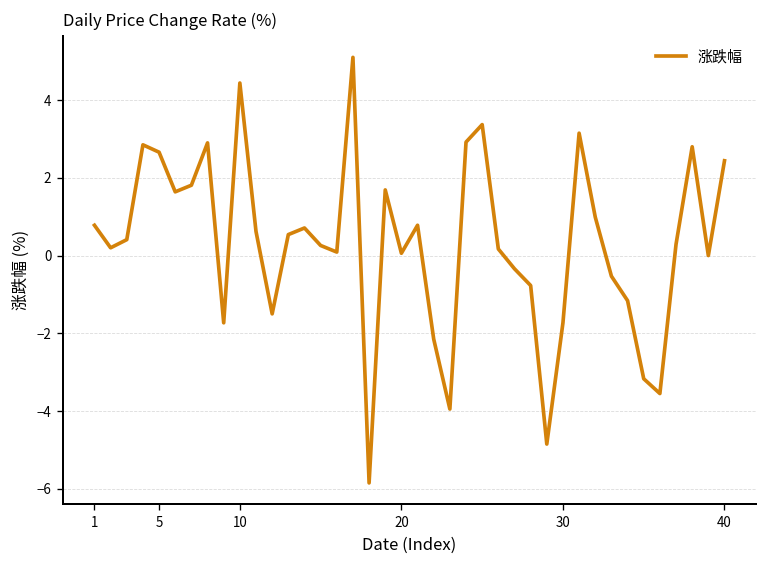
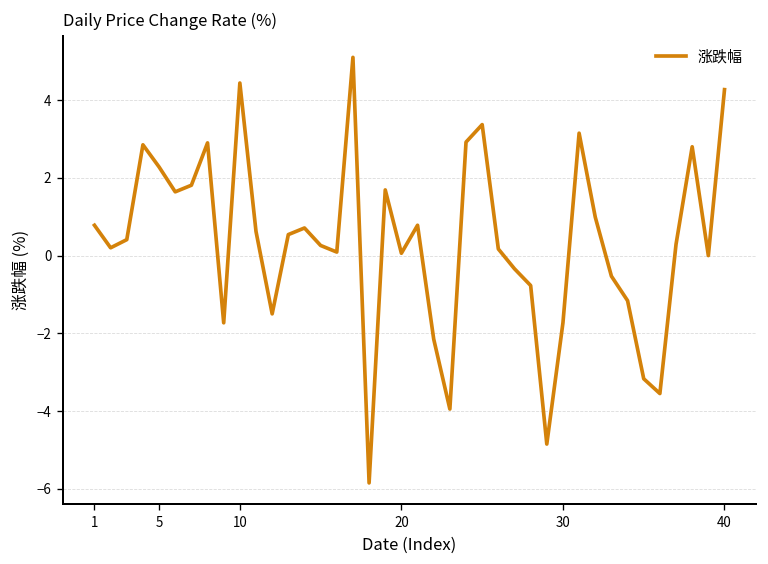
5: 2.7 -> 2.3
40: 2.4 -> 4.3
